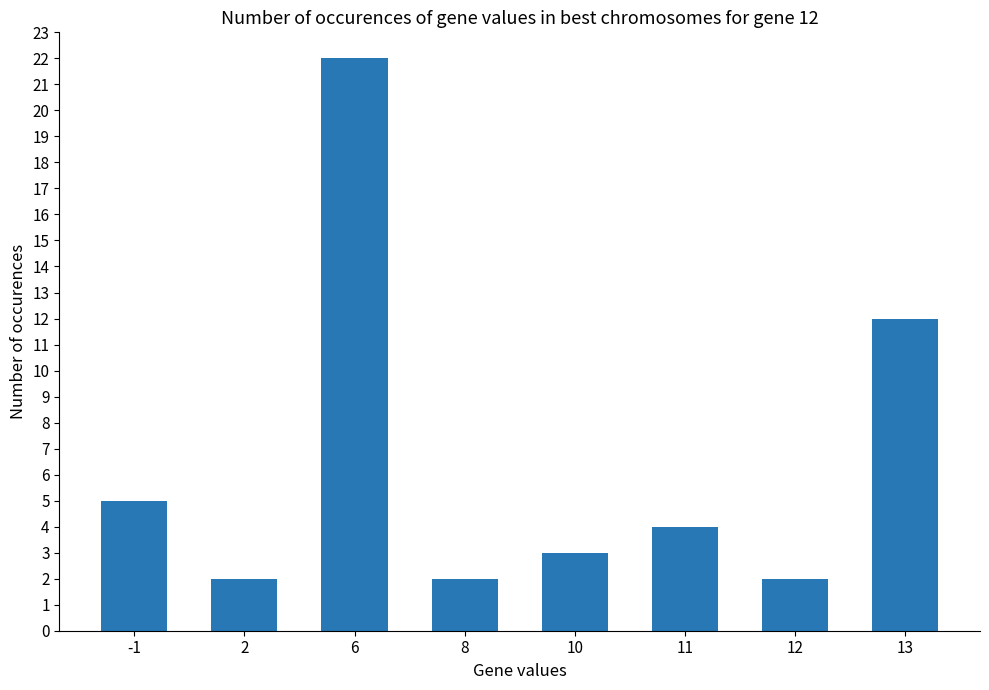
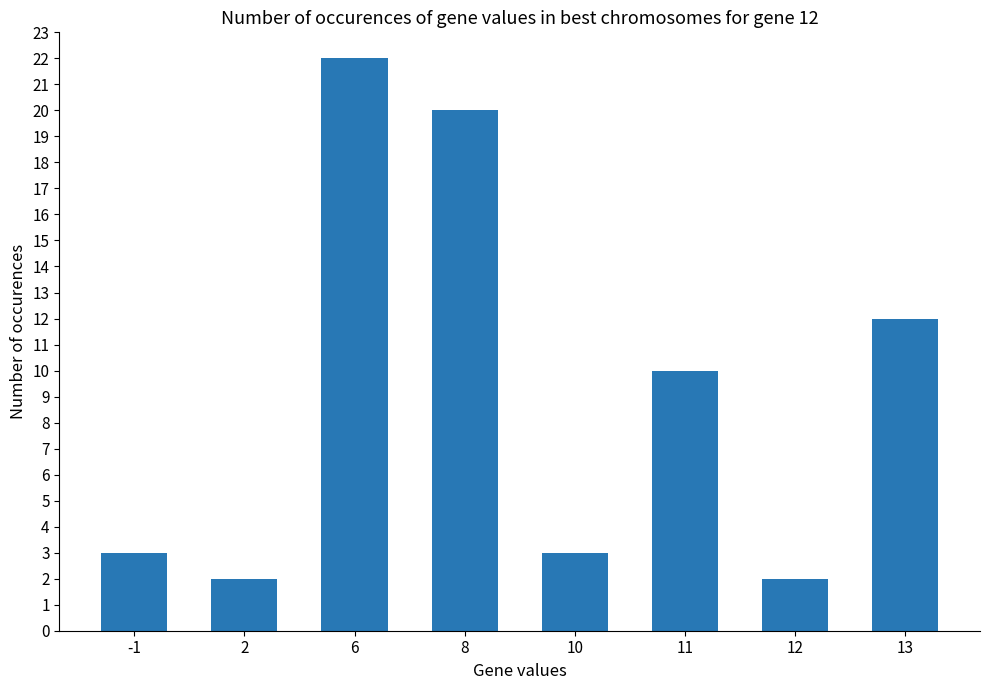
-1: 5 -> 3
8: 2 -> 20
11: 4 -> 10
